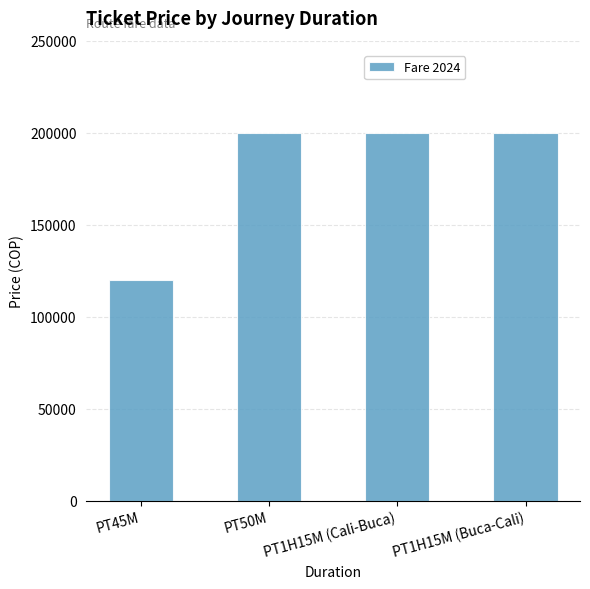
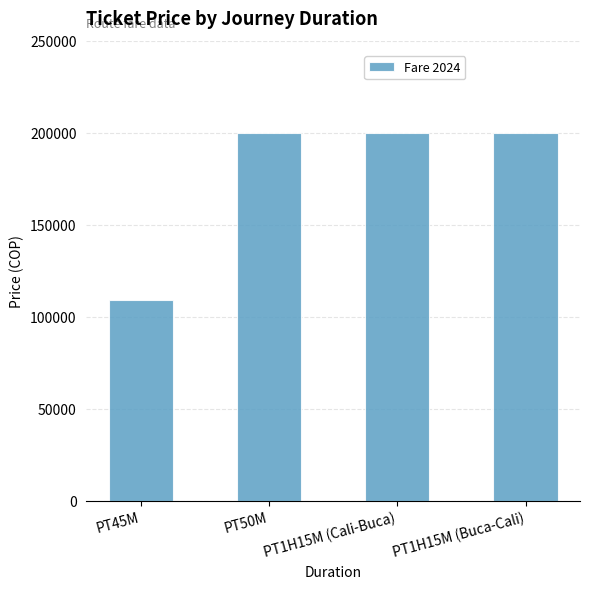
PT45M: 120000 -> 109000
